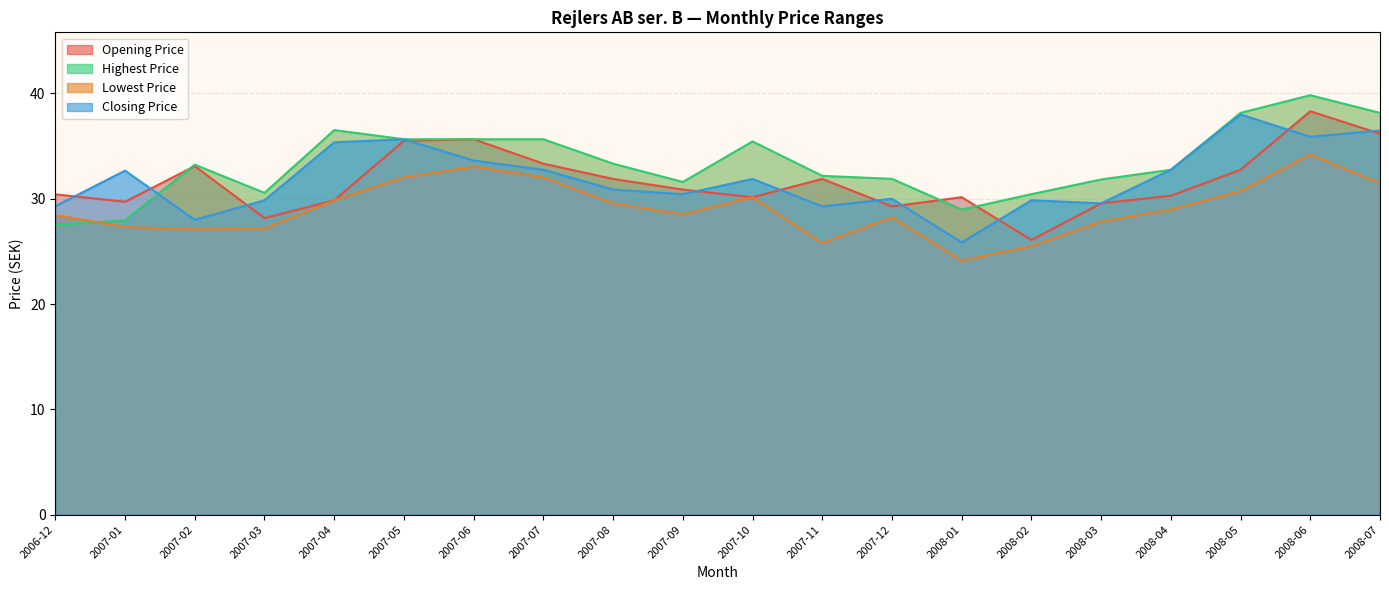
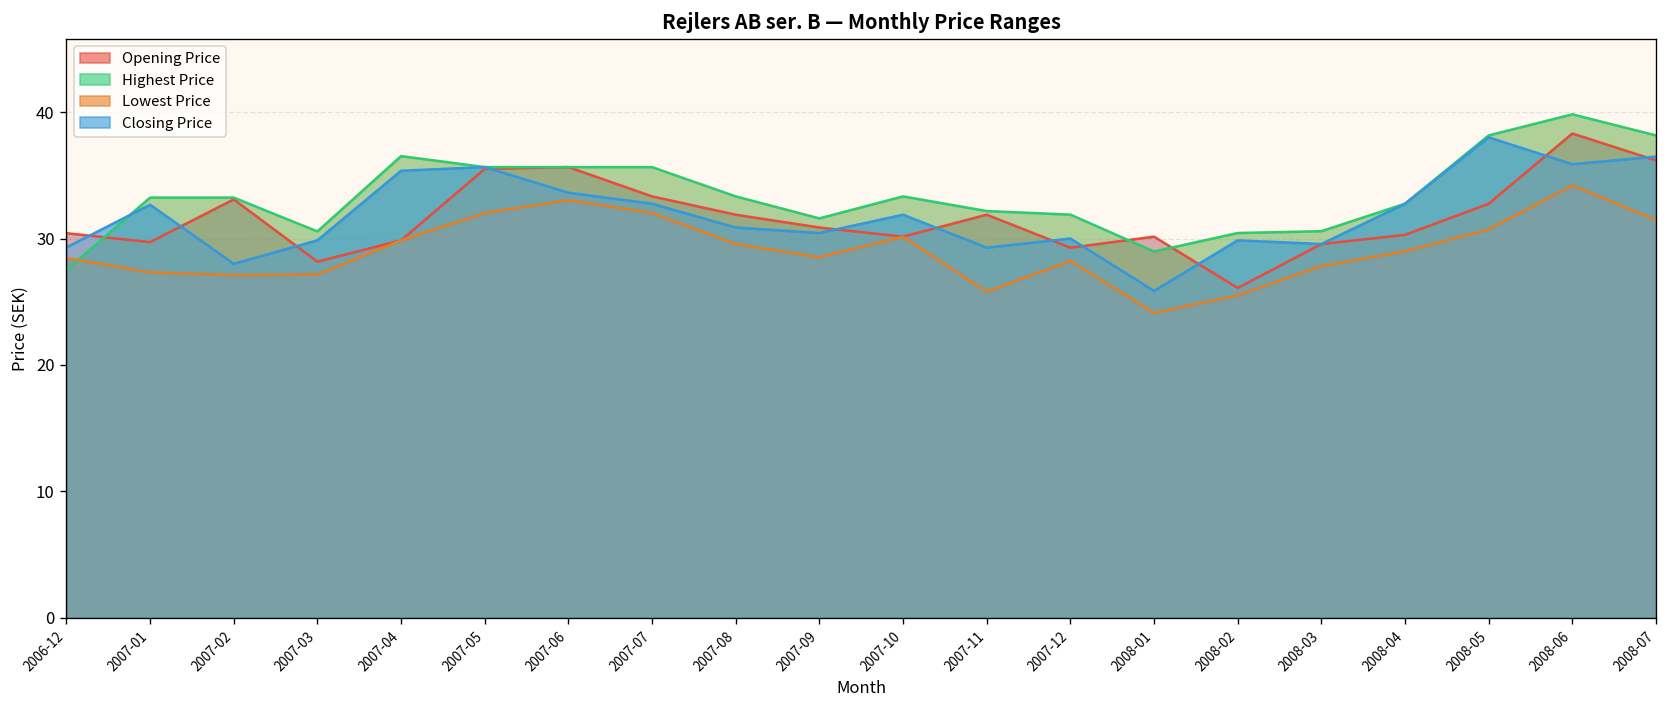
Highest Price, 2007-01: 28.0 -> 33.2
Highest Price, 2007-10: 35.4 -> 33.3
Highest Price, 2008-03: 31.8 -> 30.6
